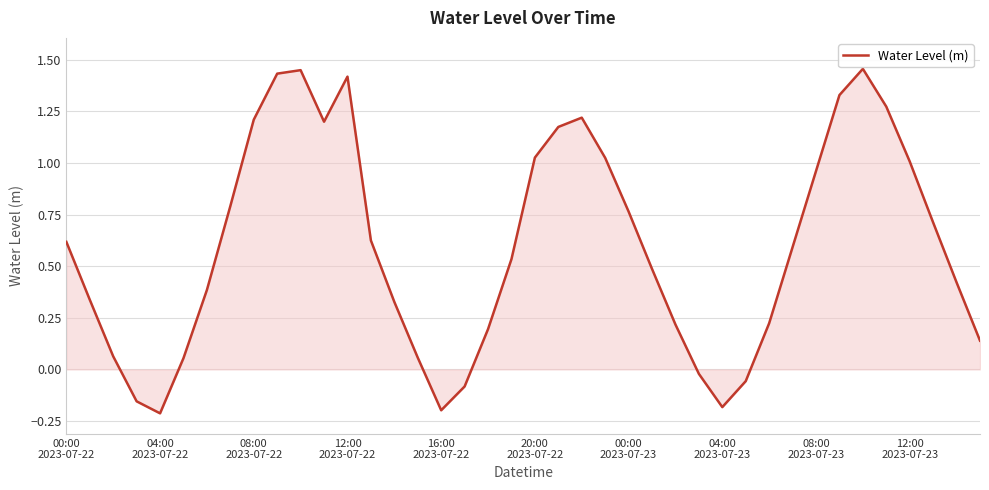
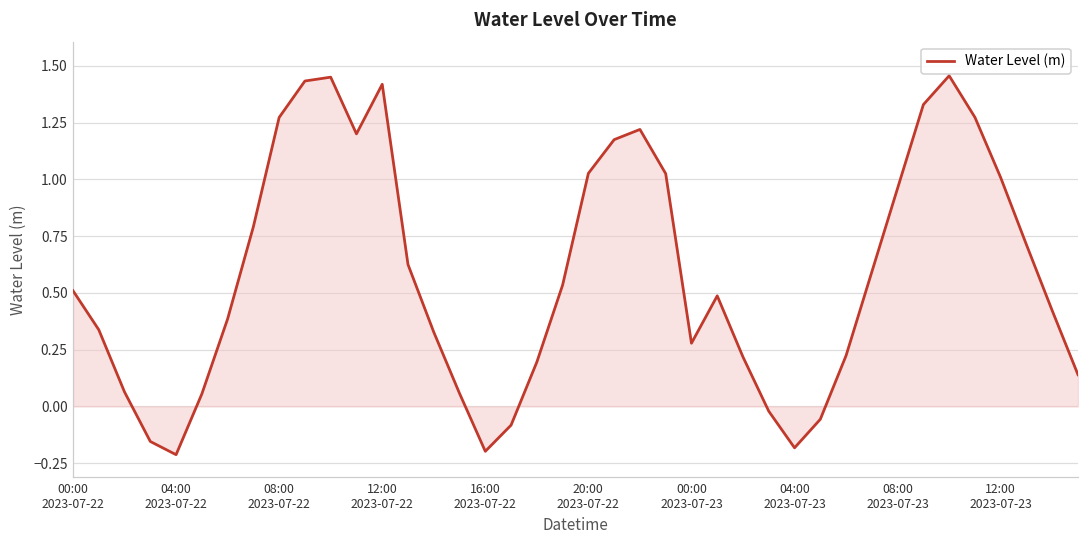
Water Level (m), 00:00 2023-07-22: 0.62 -> 0.51
Water Level (m), 08:00 2023-07-22: 1.21 -> 1.27
Water Level (m), 00:00 2023-07-23: 0.76 -> 0.28
